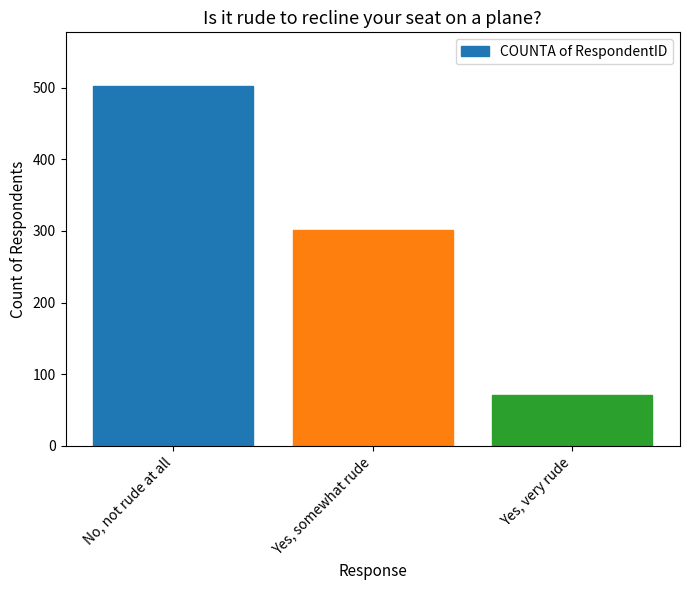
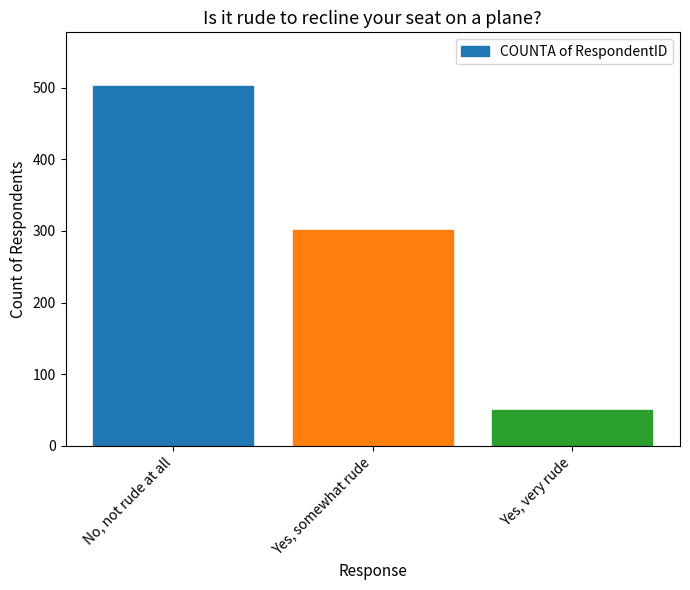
Yes, very rude: 70 -> 50
